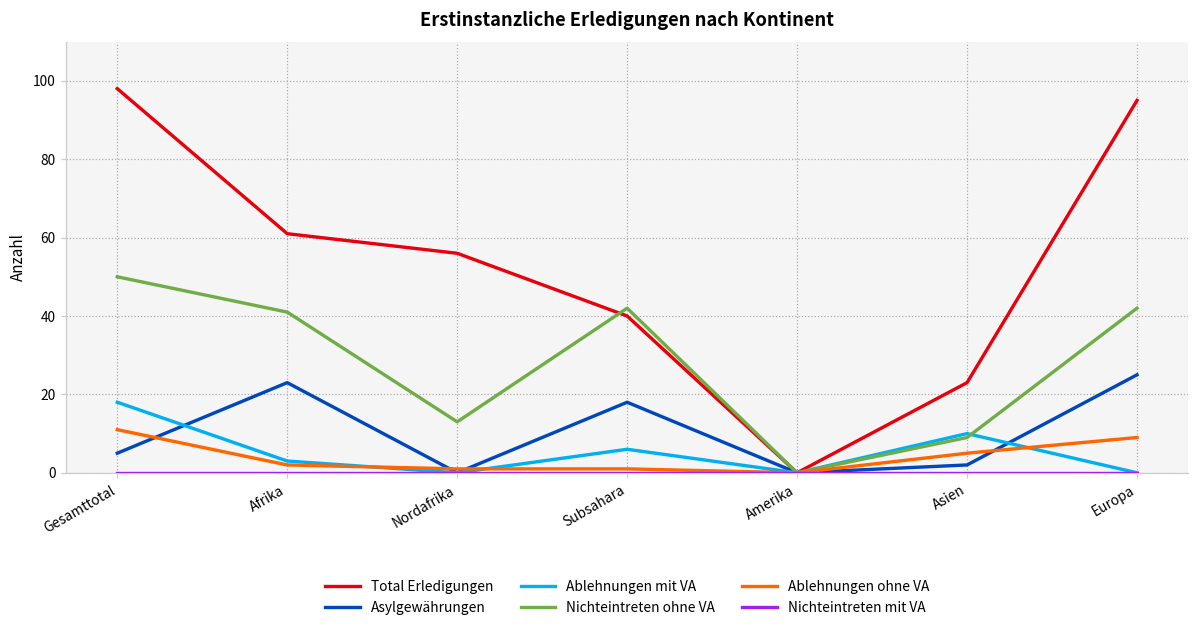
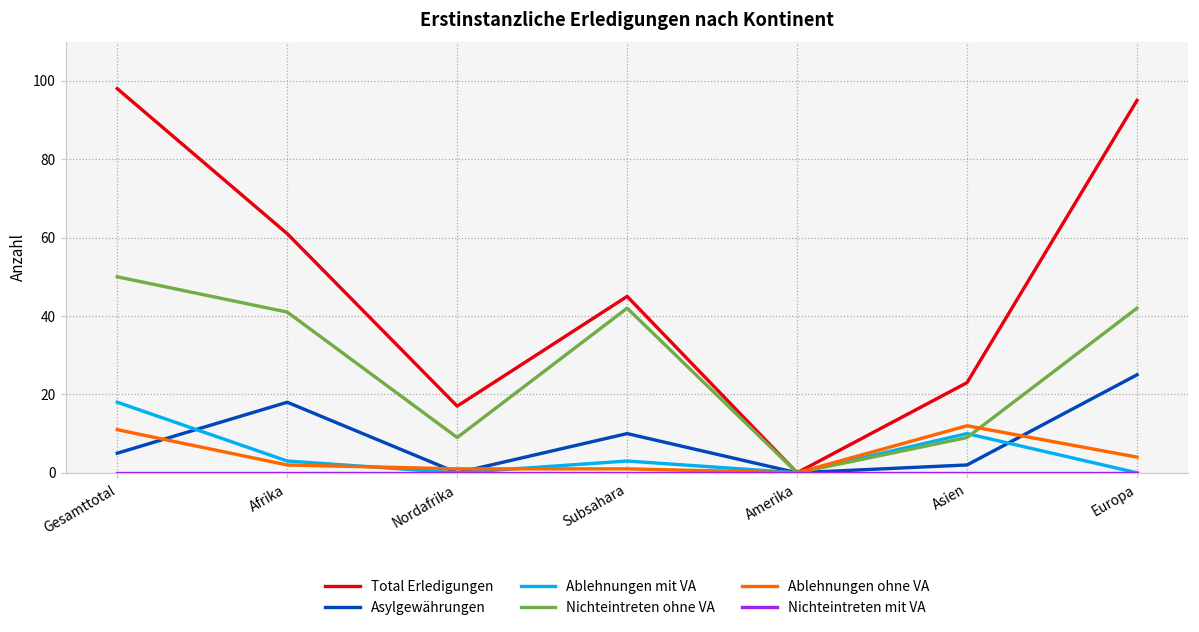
Asylgewährungen, Afrika: 23 -> 18
Total Erledigungen, Nordafrika: 56 -> 17
Nichteintreten ohne VA, Nordafrika: 13 -> 9
Total Erledigungen, Subsahara: 40 -> 45
Asylgewährungen, Subsahara: 18 -> 10
Ablehnungen mit VA, Subsahara: 6 -> 3
Ablehnungen ohne VA, Asien: 5 -> 12
Ablehnungen ohne VA, Europa: 9 -> 4
